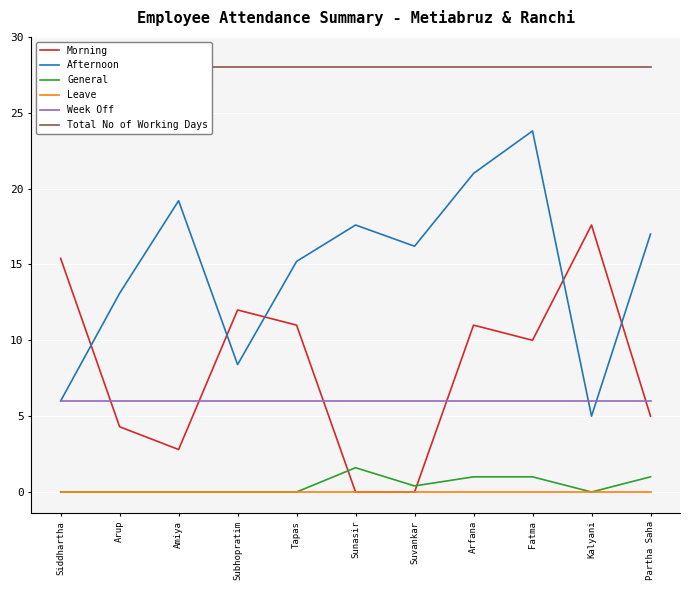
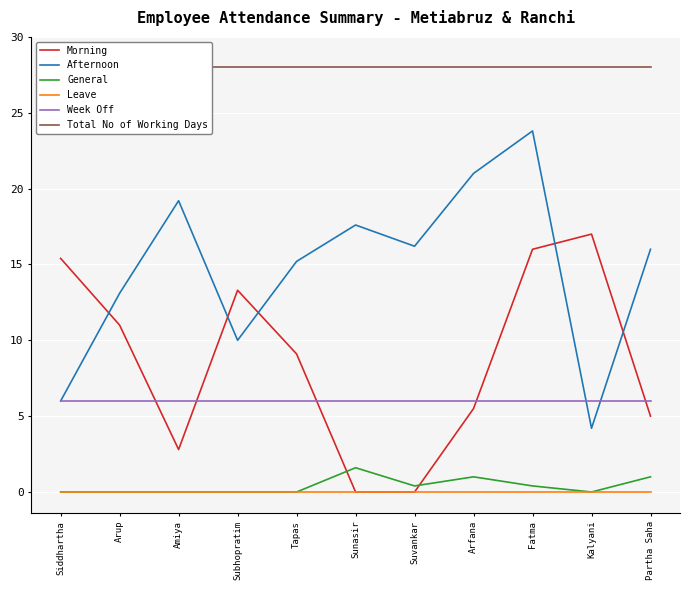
Morning, Arup: 4.3 -> 11.0
Morning, Subhopratim: 12.0 -> 13.3
Afternoon, Subhopratim: 8.4 -> 10.0
Morning, Tapas: 11.0 -> 9.1
Morning, Arfana: 11.0 -> 5.5
Morning, Fatma: 10 -> 16
General, Fatma: 1.0 -> 0.4
Morning, Kalyani: 17.6 -> 17.0
Afternoon, Kalyani: 5.0 -> 4.2
Afternoon, Partha Saha: 17 -> 16
